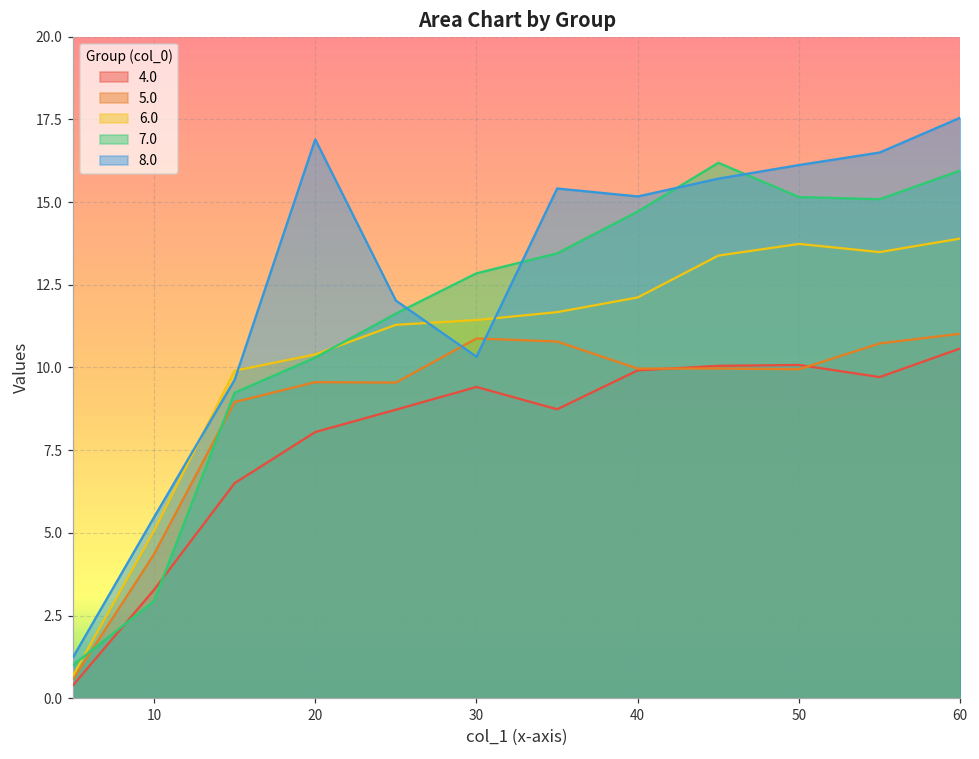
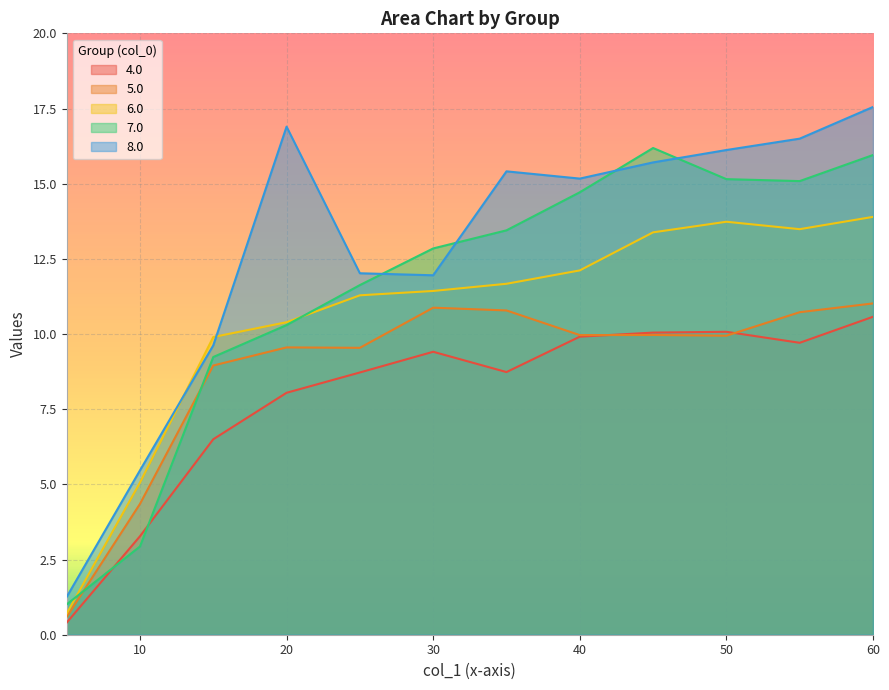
8.0, 30: 10.3 -> 12.0
